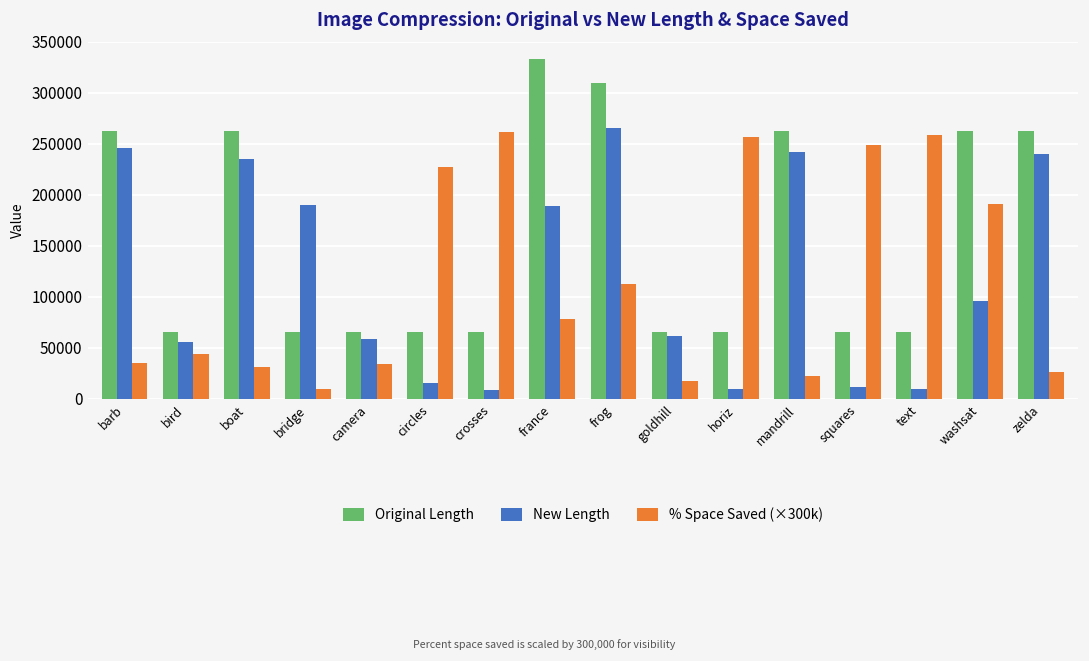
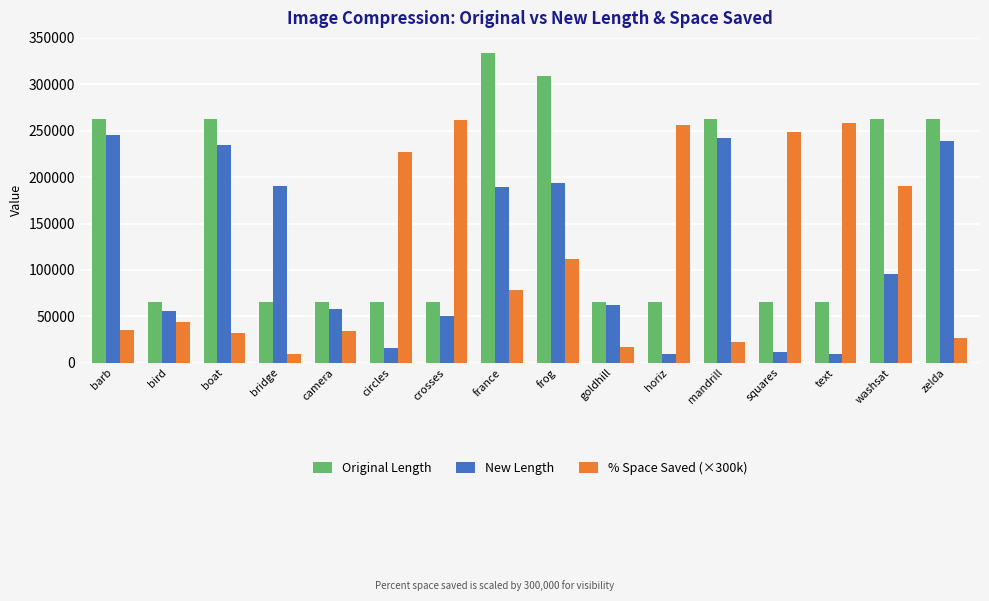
New Length, crosses: 10000 -> 50000
New Length, frog: 270000 -> 190000
